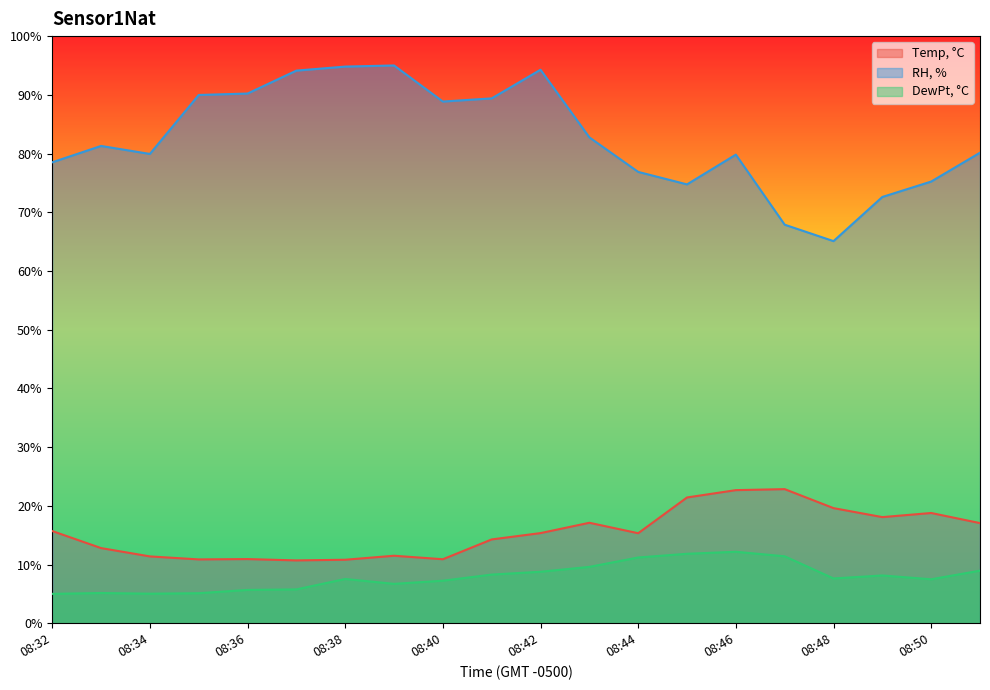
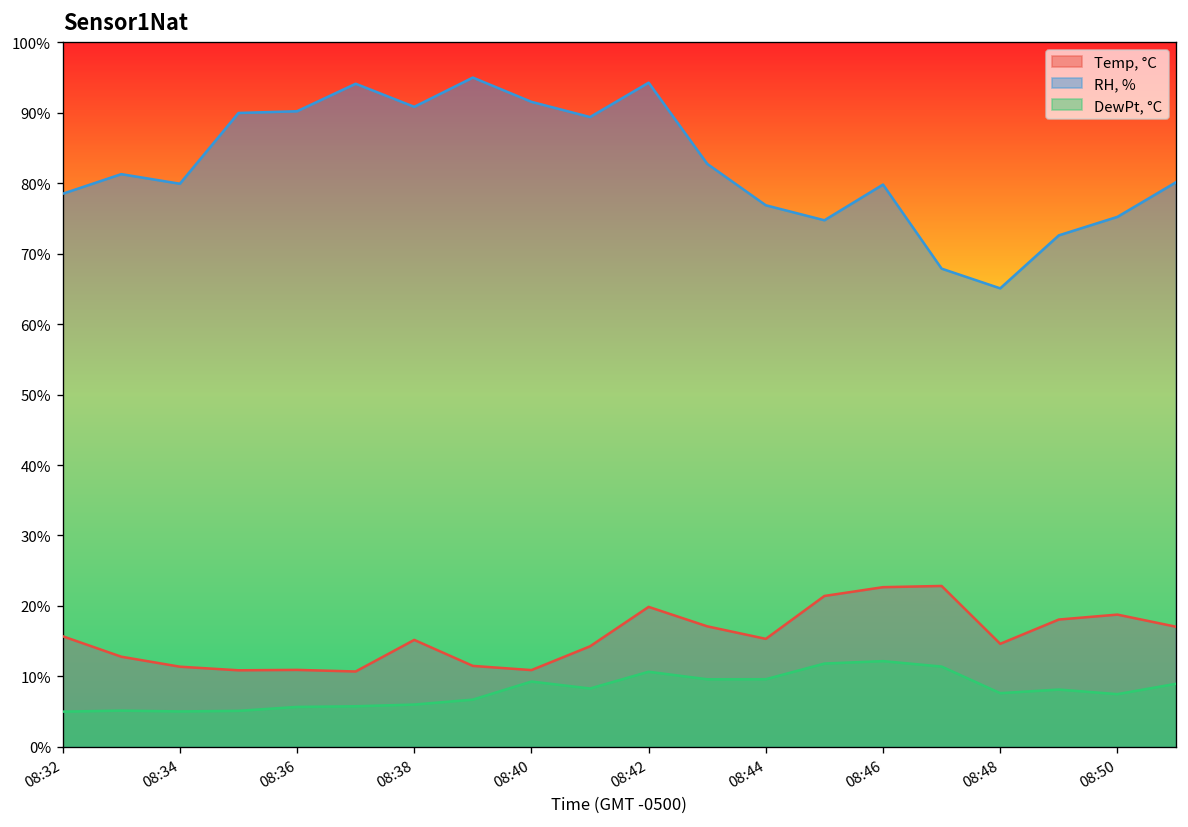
Temp, °C, 08:38: 11% -> 15%
RH, %, 08:38: 95% -> 91%
DewPt, °C, 08:38: 8% -> 6%
RH, %, 08:40: 89% -> 92%
DewPt, °C, 08:40: 7% -> 9%
Temp, °C, 08:42: 15% -> 20%
DewPt, °C, 08:42: 9% -> 11%
DewPt, °C, 08:44: 11% -> 10%
Temp, °C, 08:48: 20% -> 15%
